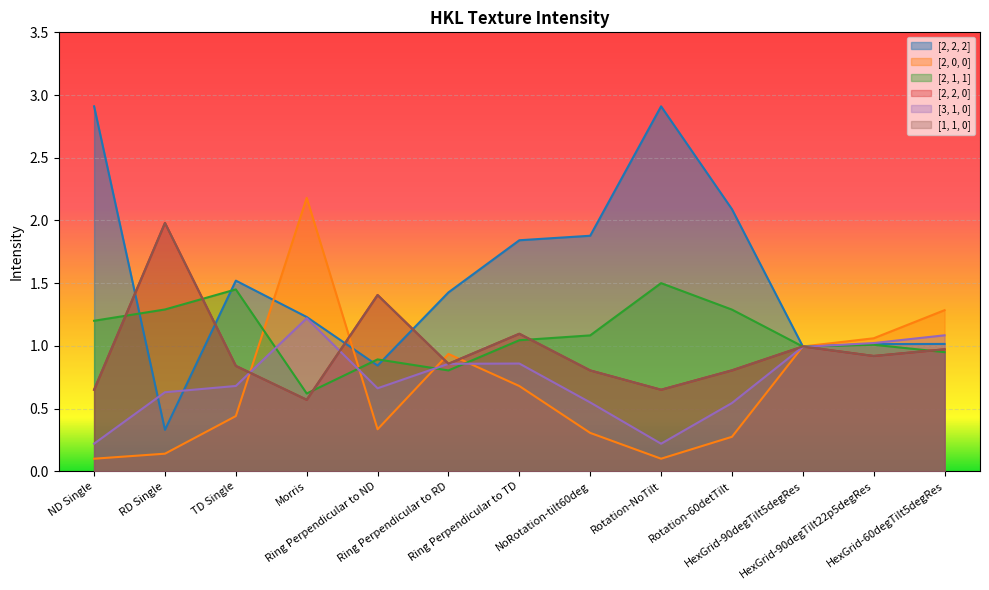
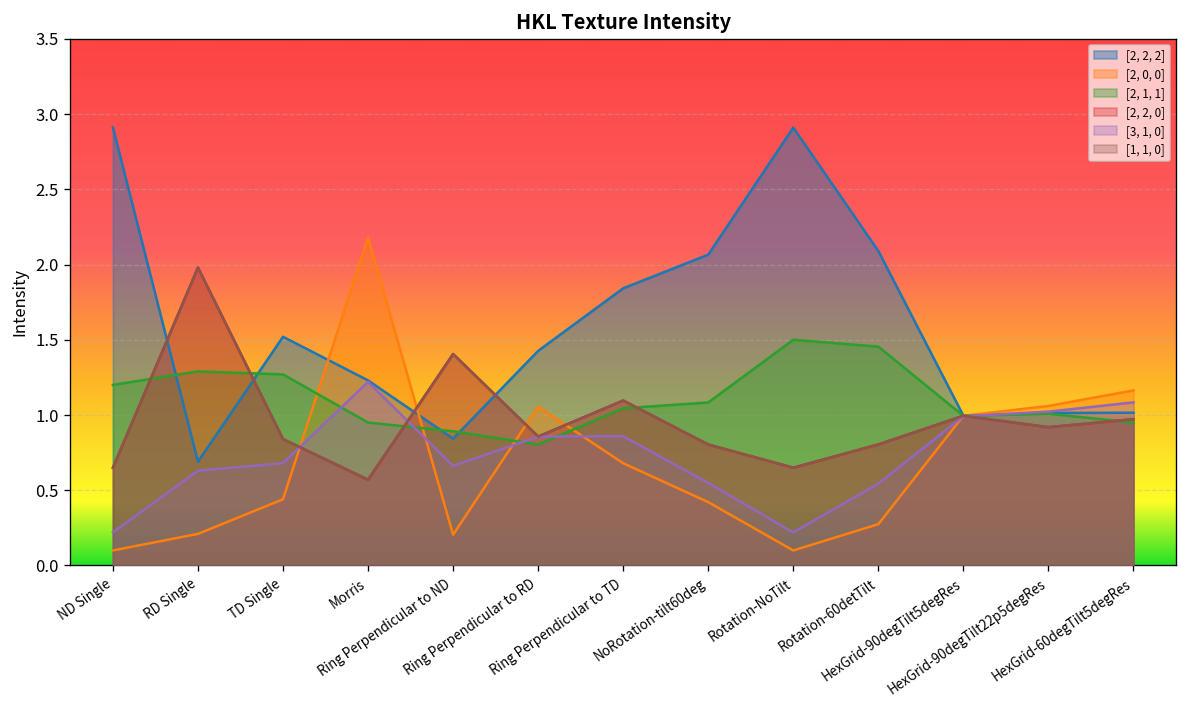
[2, 2, 2], RD Single: 0.33 -> 0.69
[2, 0, 0], RD Single: 0.14 -> 0.21
[2, 1, 1], TD Single: 1.45 -> 1.27
[2, 1, 1], Morris: 0.62 -> 0.95
[2, 0, 0], Ring Perpendicular to ND: 0.33 -> 0.20
[2, 0, 0], Ring Perpendicular to RD: 0.94 -> 1.06
[2, 2, 2], NoRotation-tilt60deg: 1.88 -> 2.07
[2, 0, 0], NoRotation-tilt60deg: 0.31 -> 0.42
[2, 1, 1], Rotation-60detTilt: 1.29 -> 1.45
[2, 0, 0], HexGrid-60degTilt5degRes: 1.28 -> 1.16
